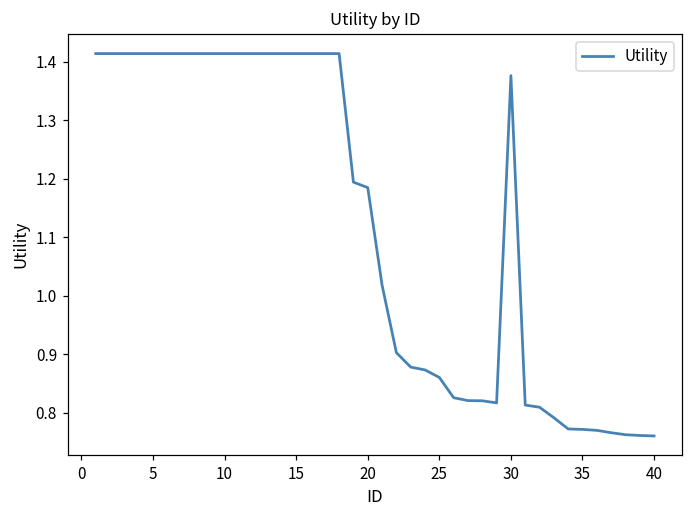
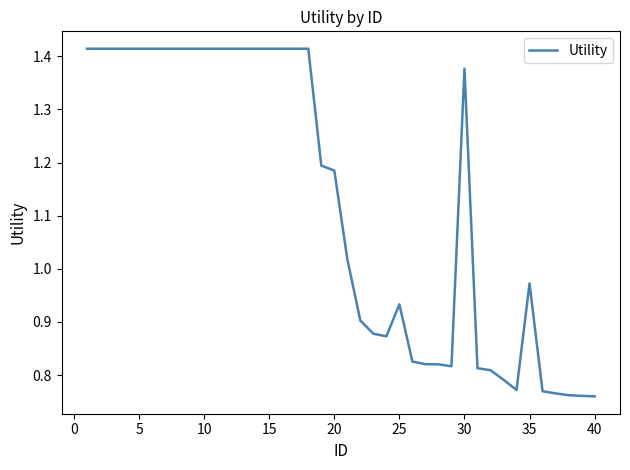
25: 0.86 -> 0.93
35: 0.77 -> 0.97
